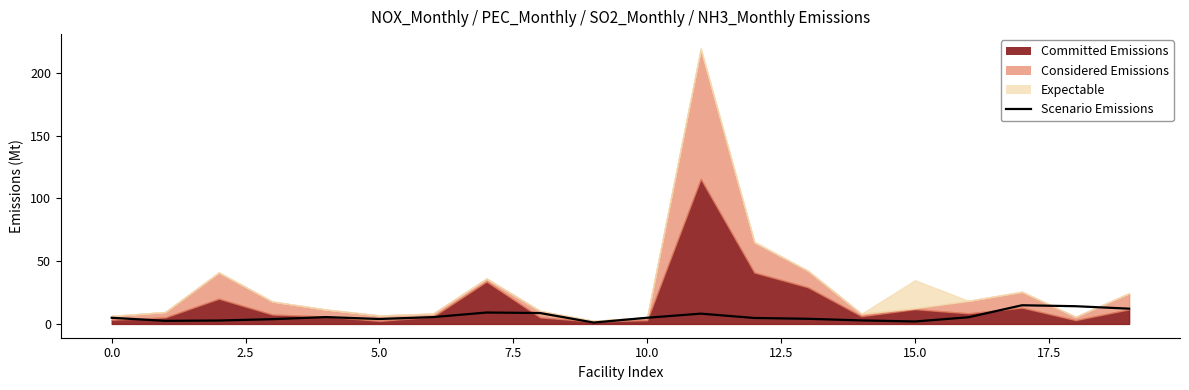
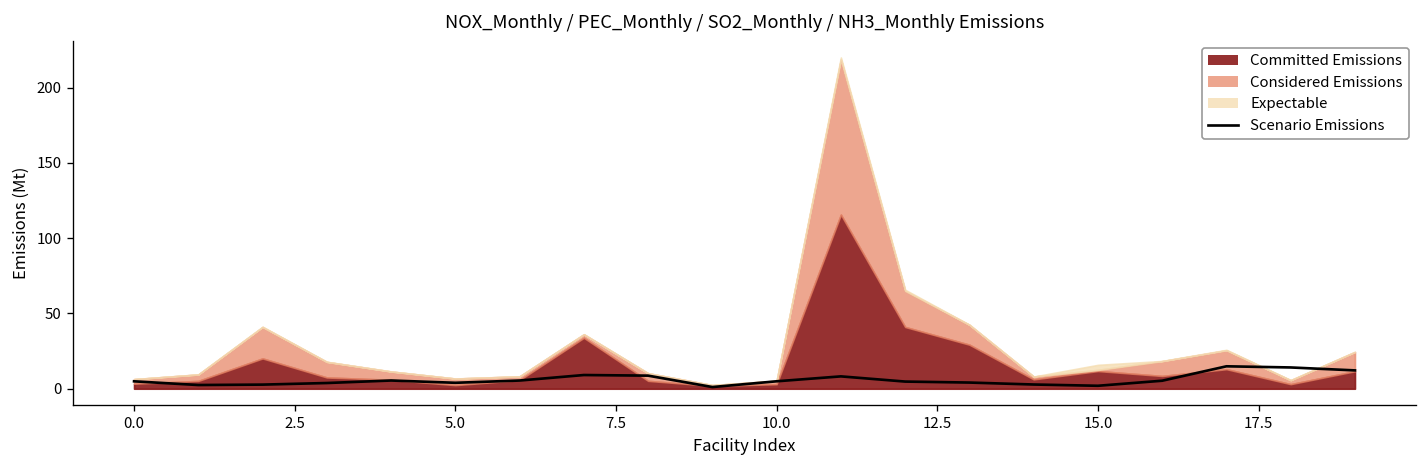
Expectable, 15.0: 22 -> 3
